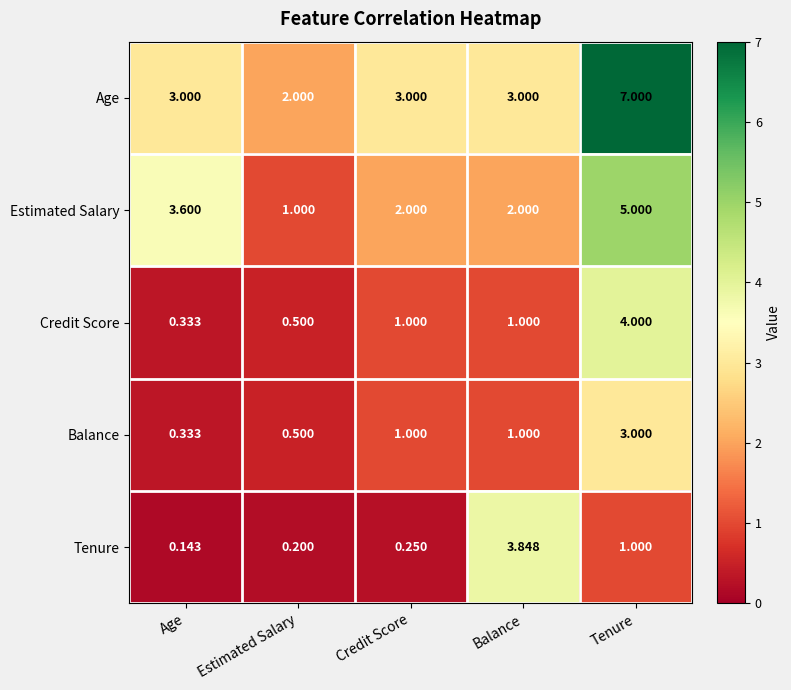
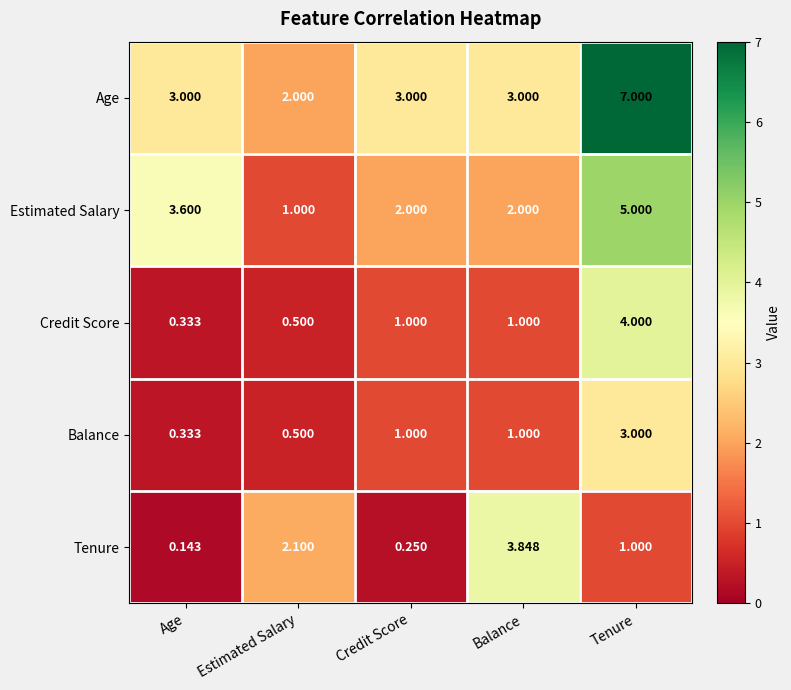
Tenure, Estimated Salary: 0.200 -> 2.100
